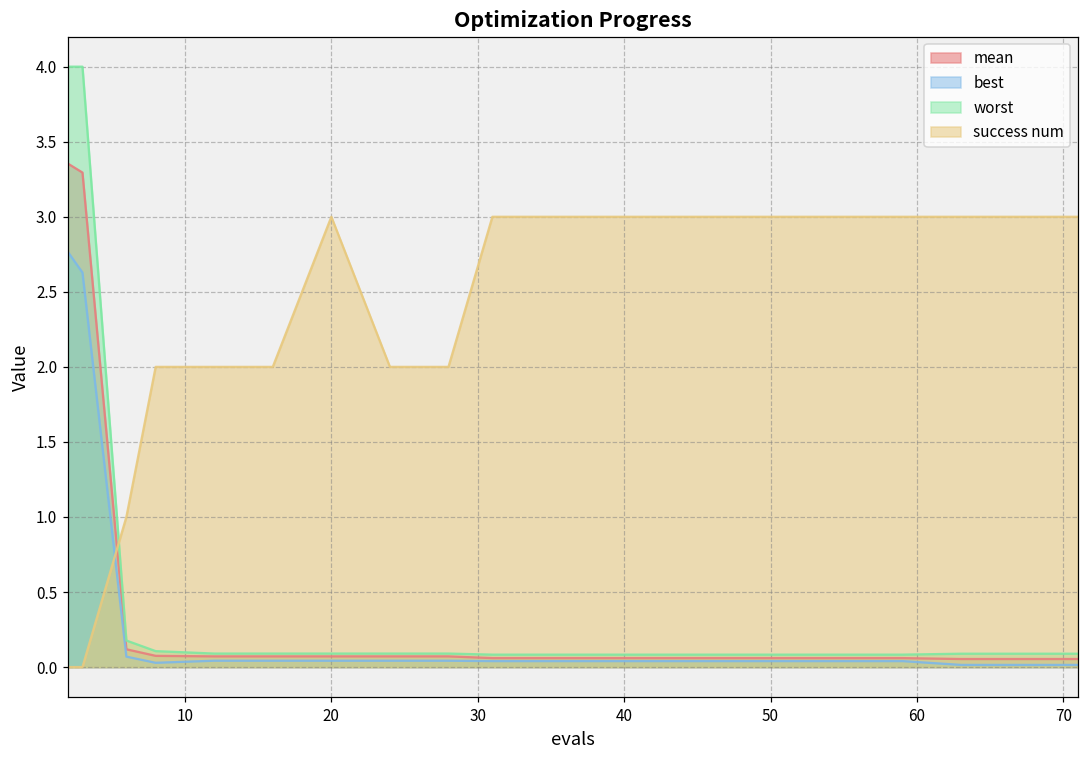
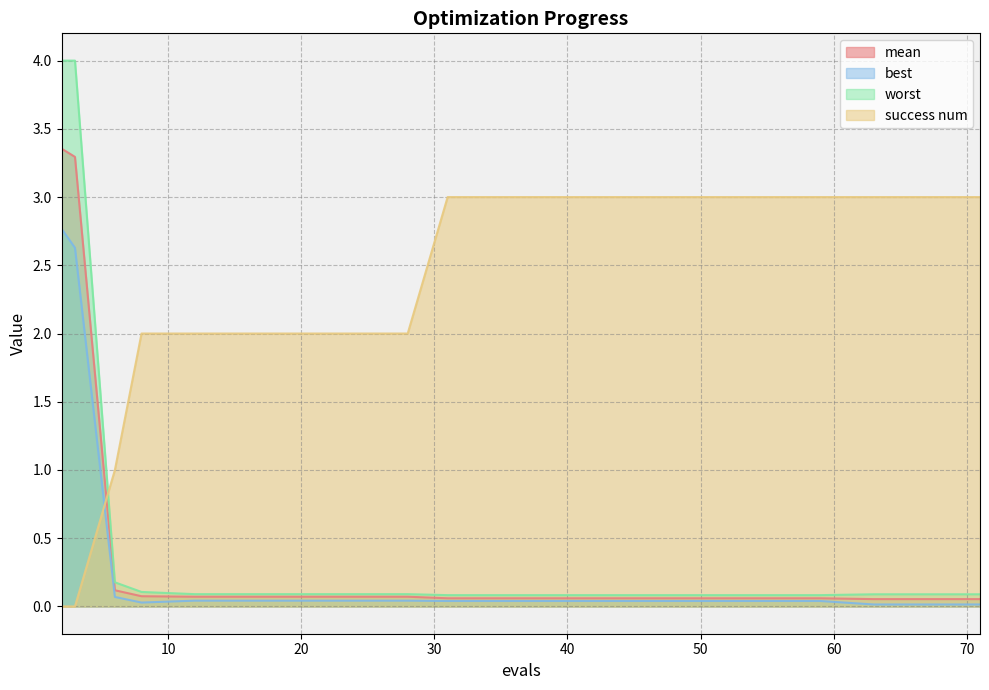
success num, 20: 3 -> 2
